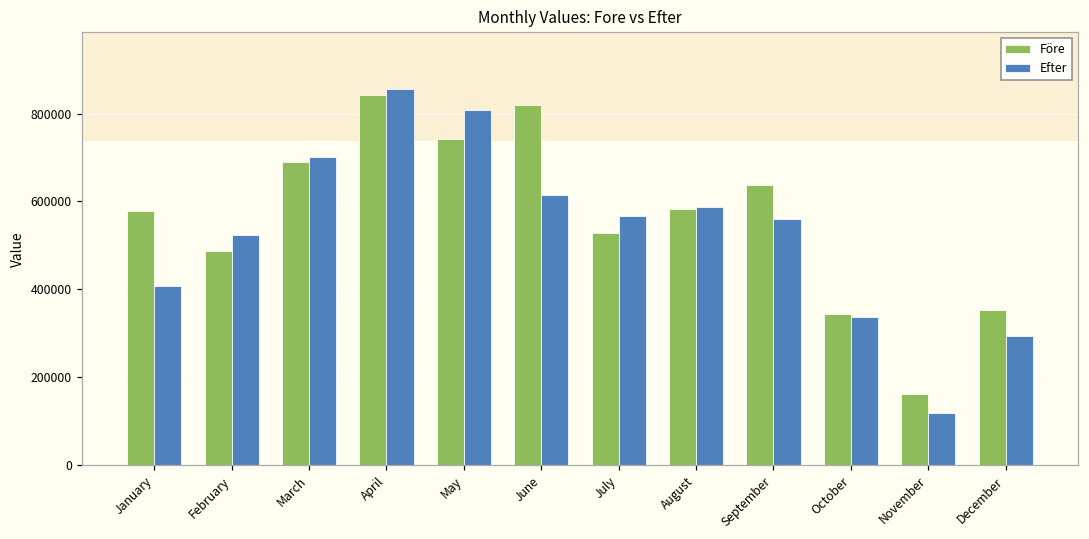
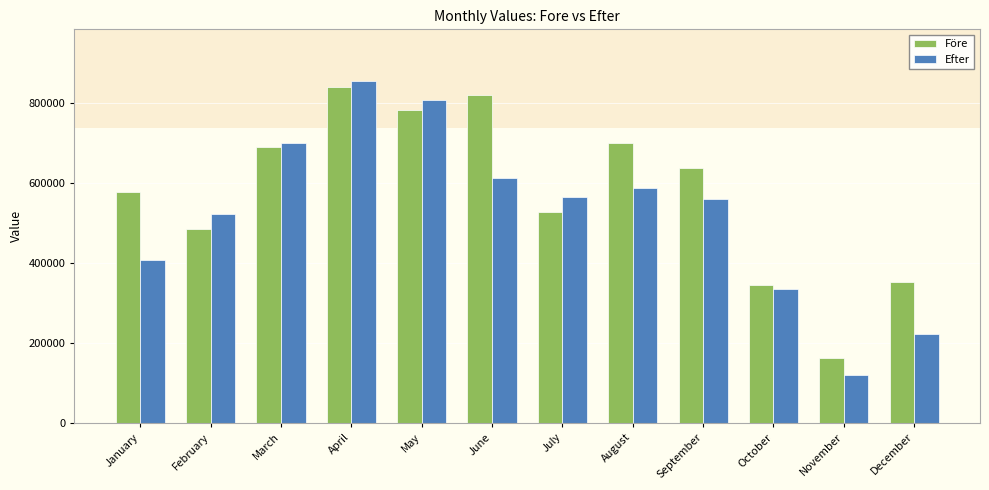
Före, May: 740000 -> 780000
Före, August: 580000 -> 700000
Efter, December: 290000 -> 220000
